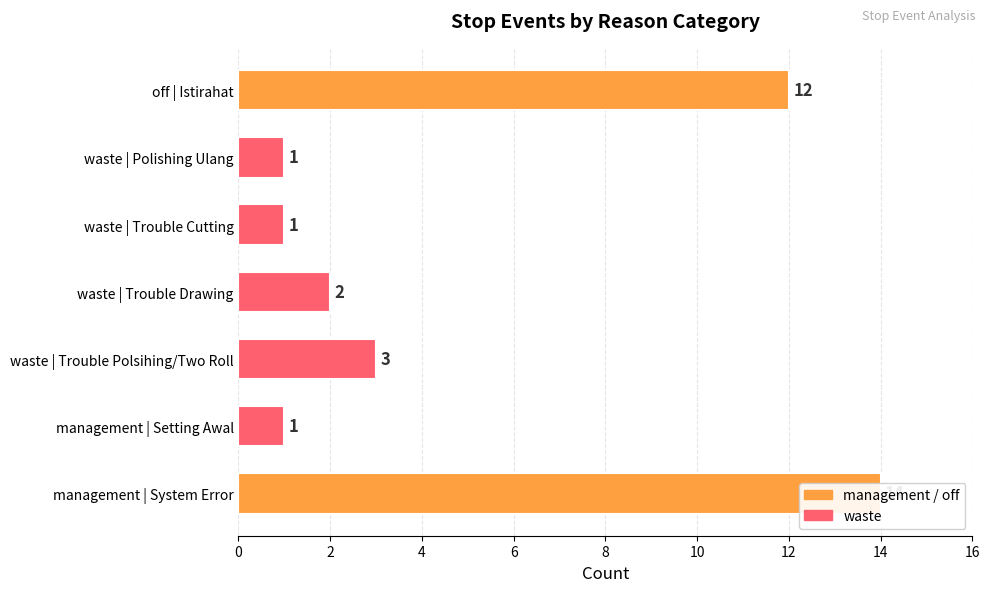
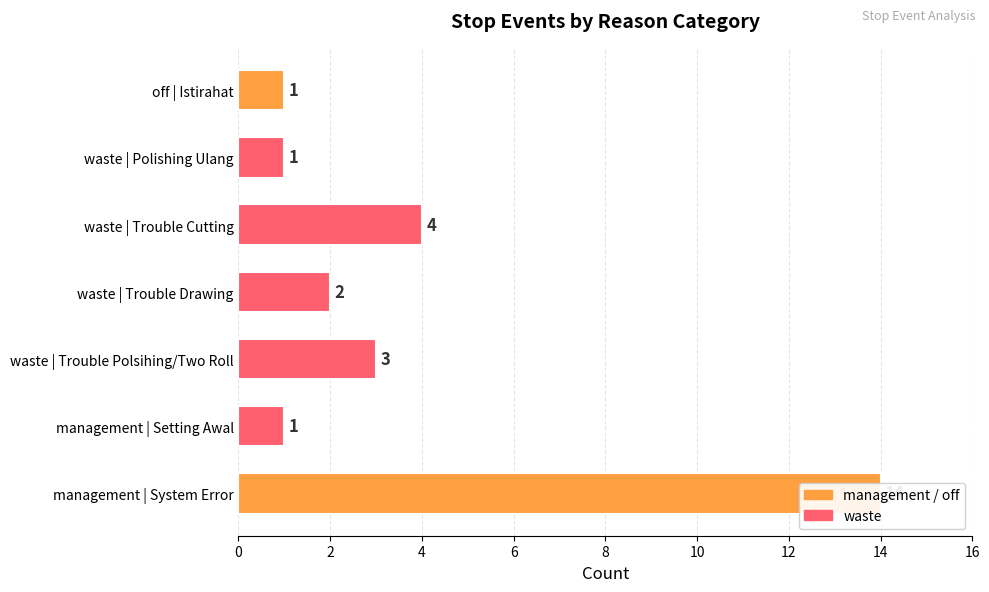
off | Istirahat: 12 -> 1
waste | Trouble Cutting: 1 -> 4
